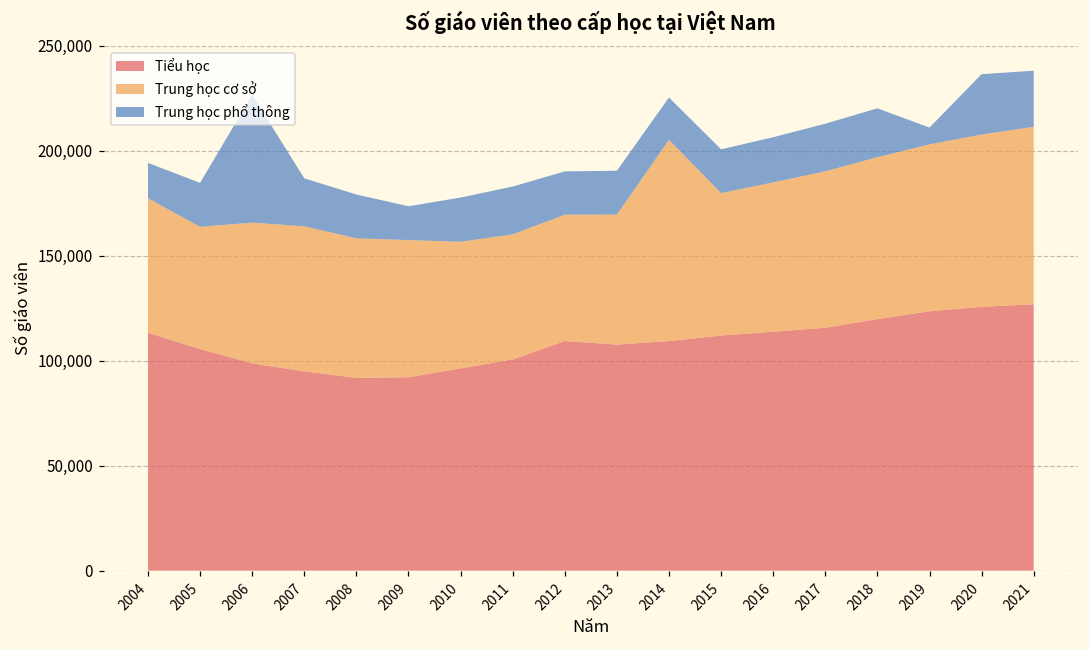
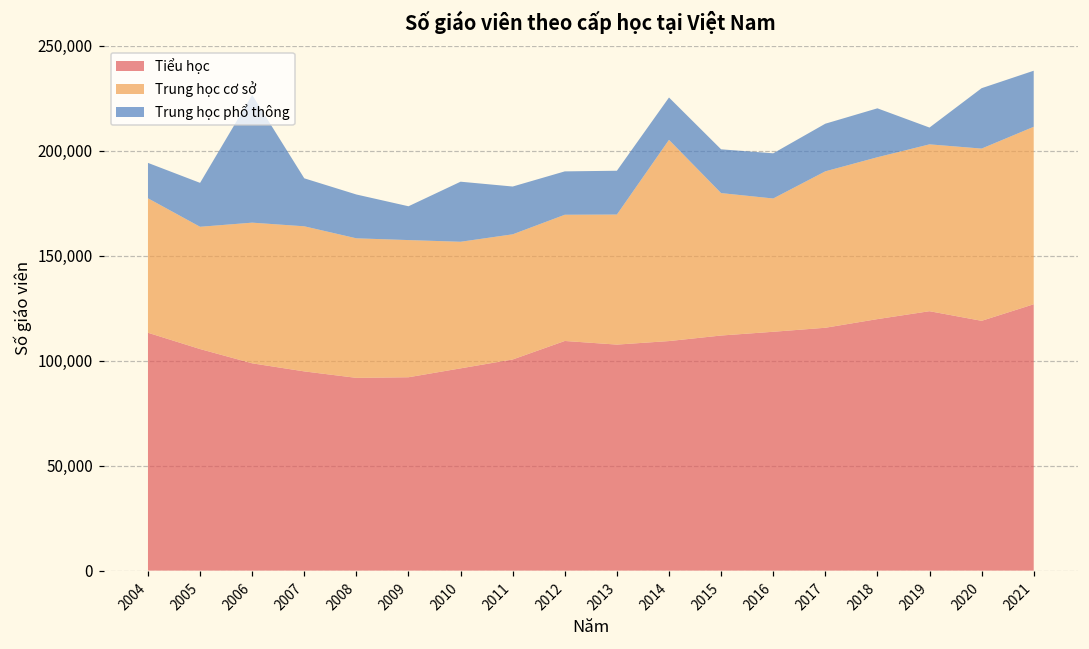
Trung học phổ thông, 2010: 21,000 -> 29,000
Trung học cơ sở, 2016: 71,000 -> 64,000
Tiểu học, 2020: 126,000 -> 119,000
